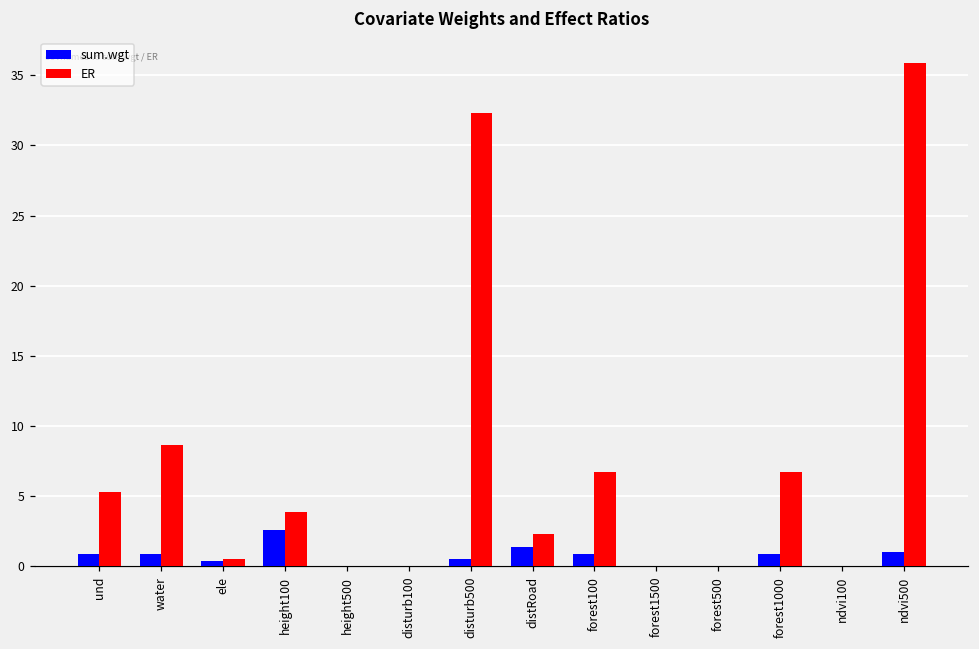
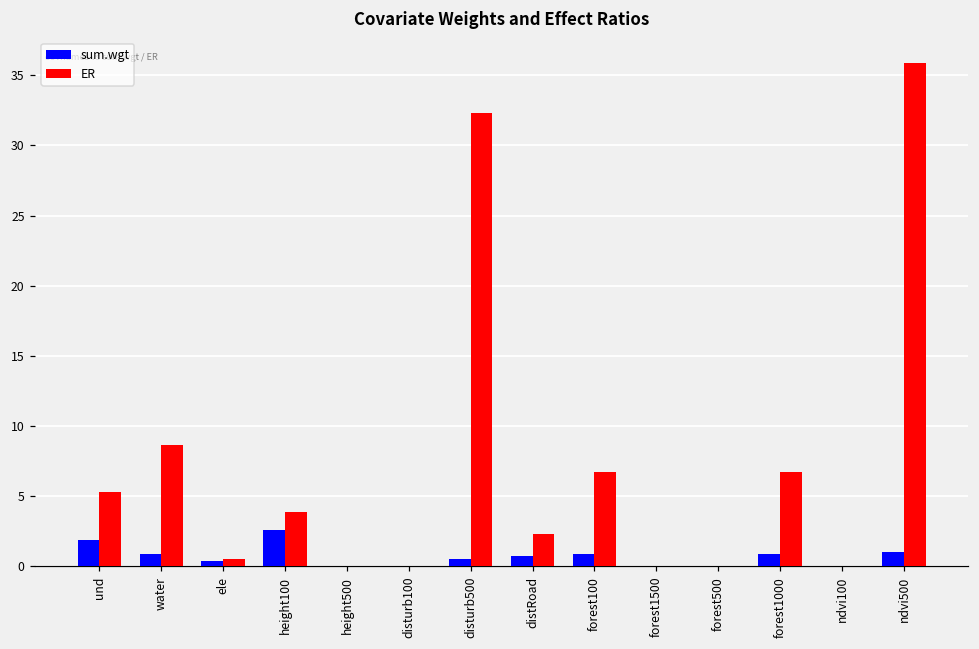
sum.wgt, und: 0.8 -> 1.8
sum.wgt, distRoad: 1.4 -> 0.7
